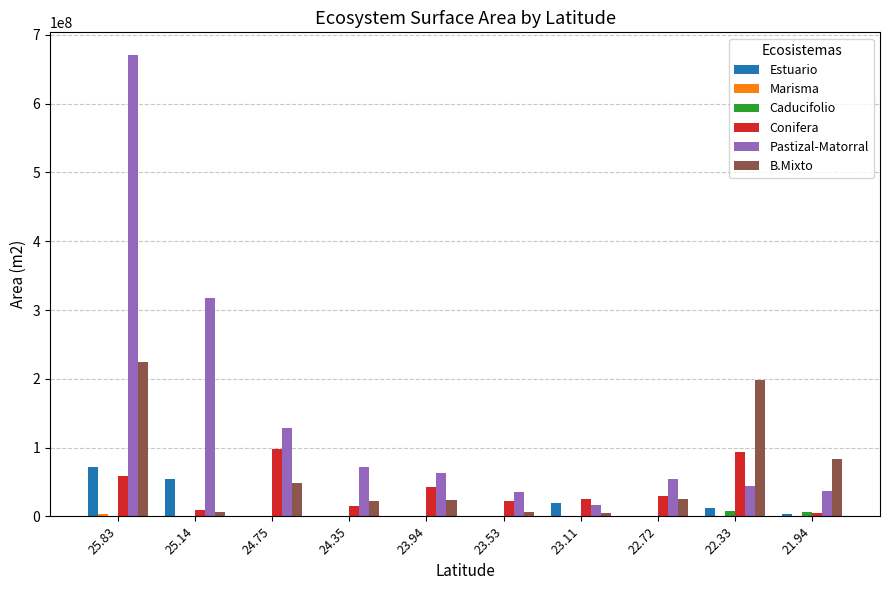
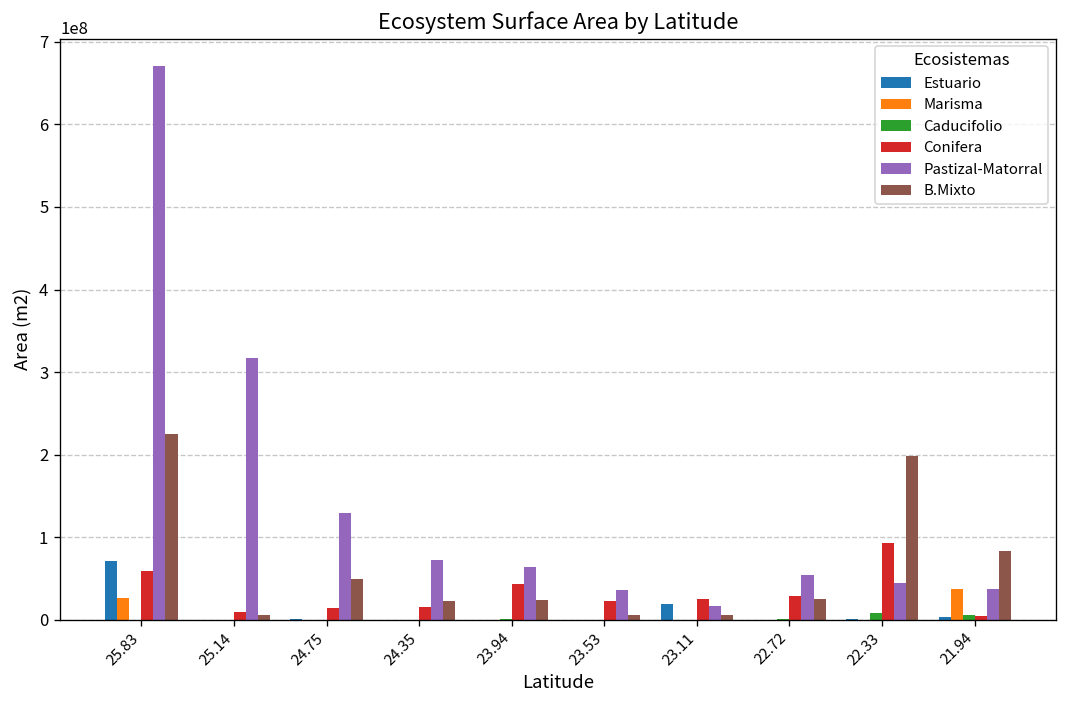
Marisma, 25.83: 0 -> 30000000
Estuario, 25.14: 50000000 -> 0
Conifera, 24.75: 100000000 -> 10000000
Estuario, 22.33: 10000000 -> 0
Marisma, 21.94: 0 -> 40000000
